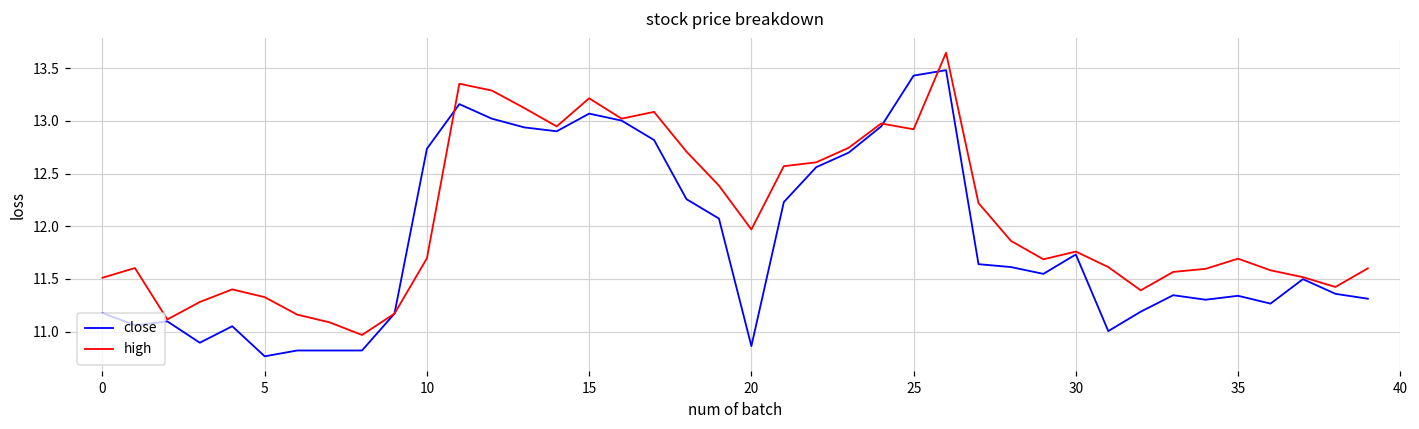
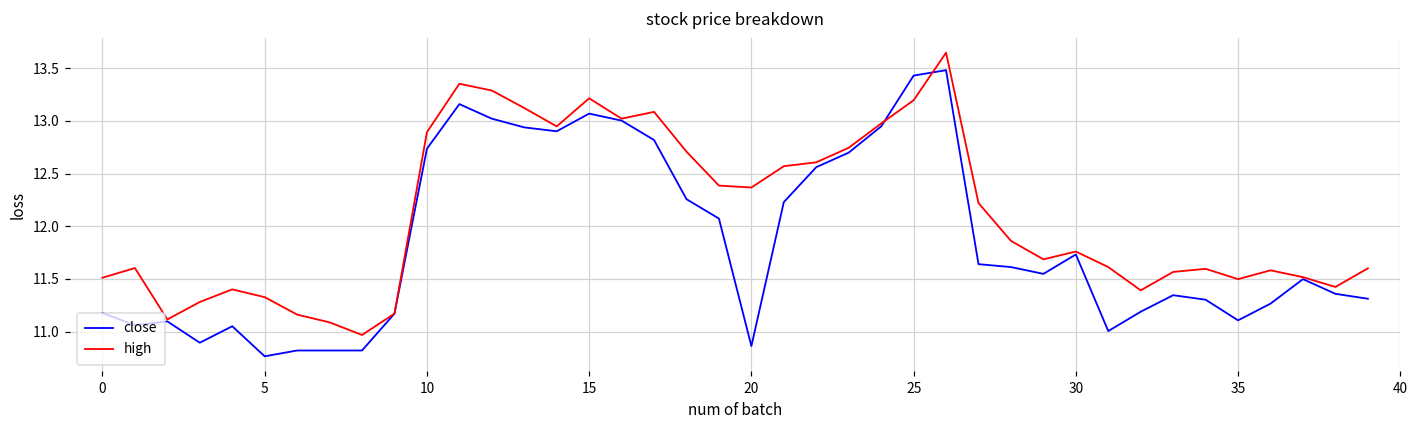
high, 10: 11.7 -> 12.9
high, 20: 12.0 -> 12.4
high, 25: 12.9 -> 13.2
close, 35: 11.3 -> 11.1
high, 35: 11.7 -> 11.5
